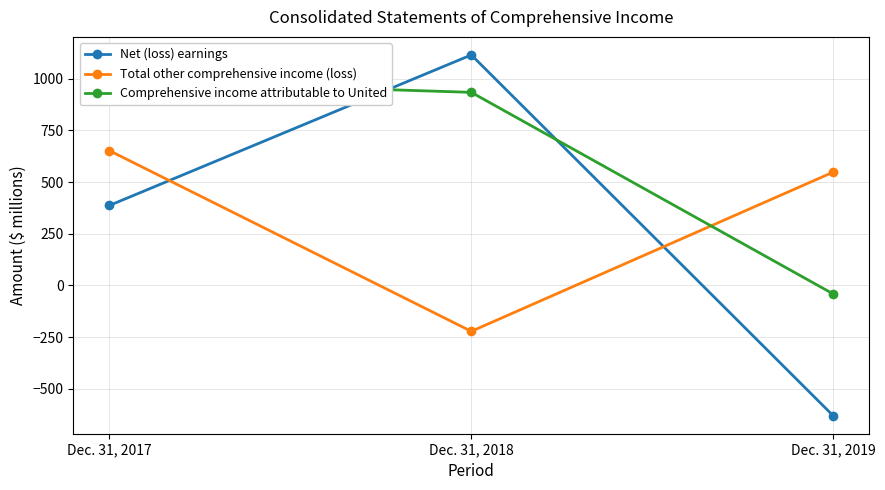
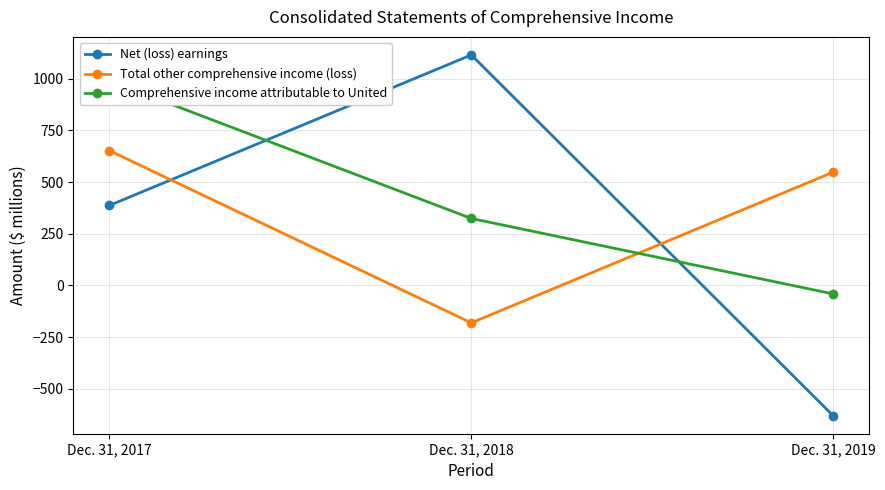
Total other comprehensive income (loss), Dec. 31, 2018: -220 -> -180
Comprehensive income attributable to United, Dec. 31, 2018: 930 -> 320
